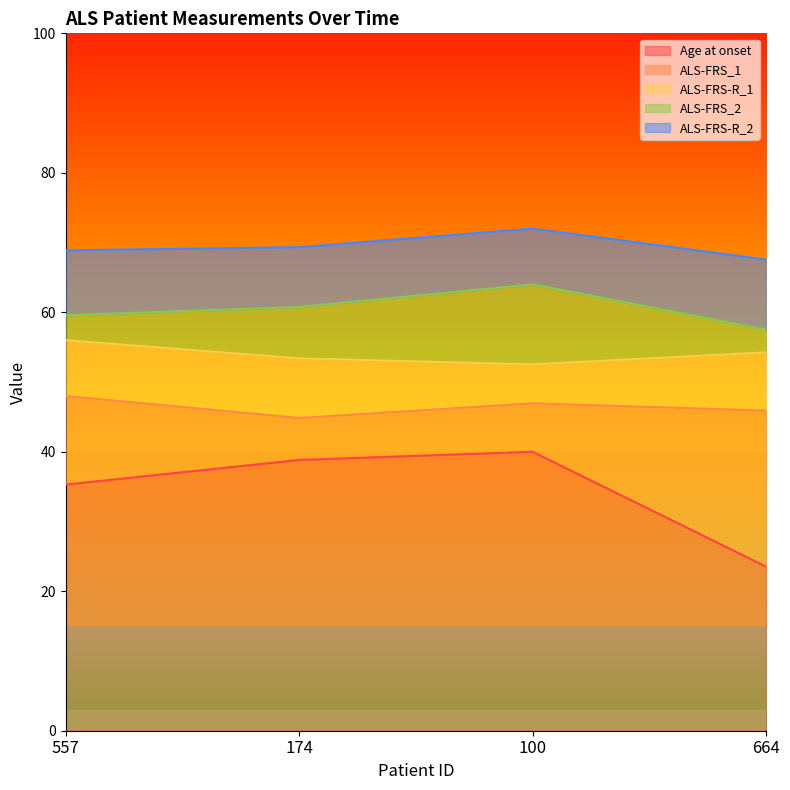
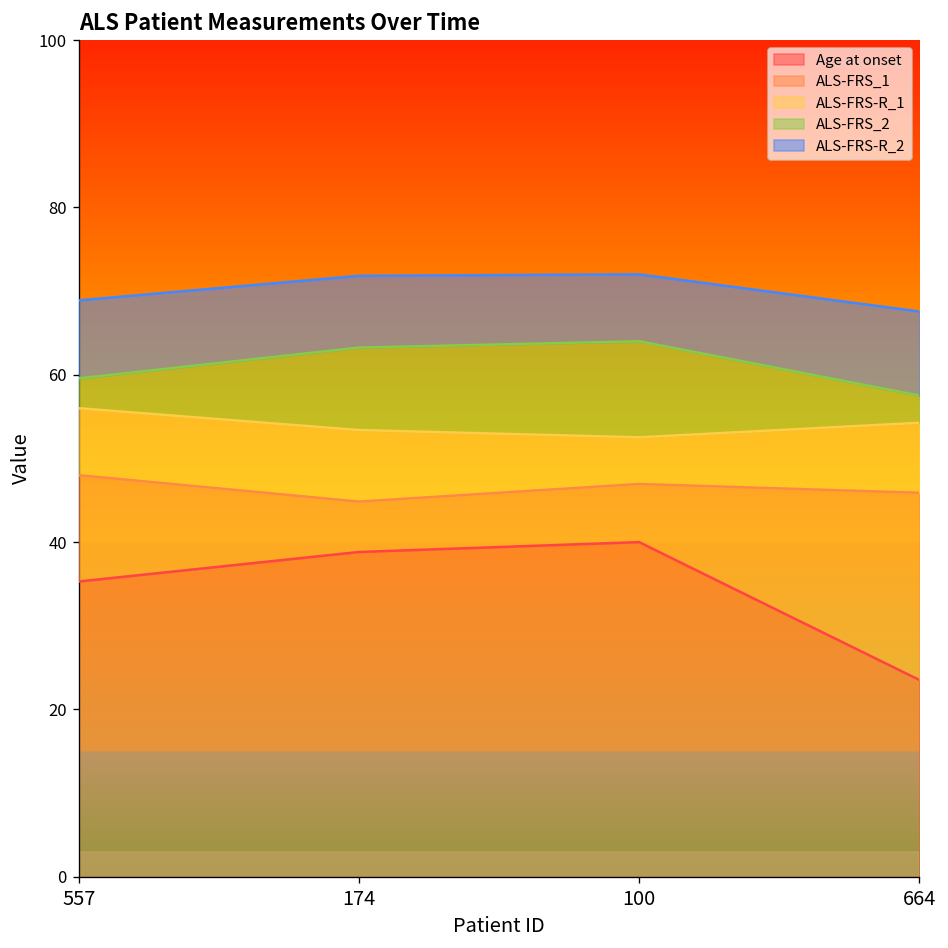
ALS-FRS_2, 174: 61 -> 63
ALS-FRS-R_2, 174: 69 -> 72
